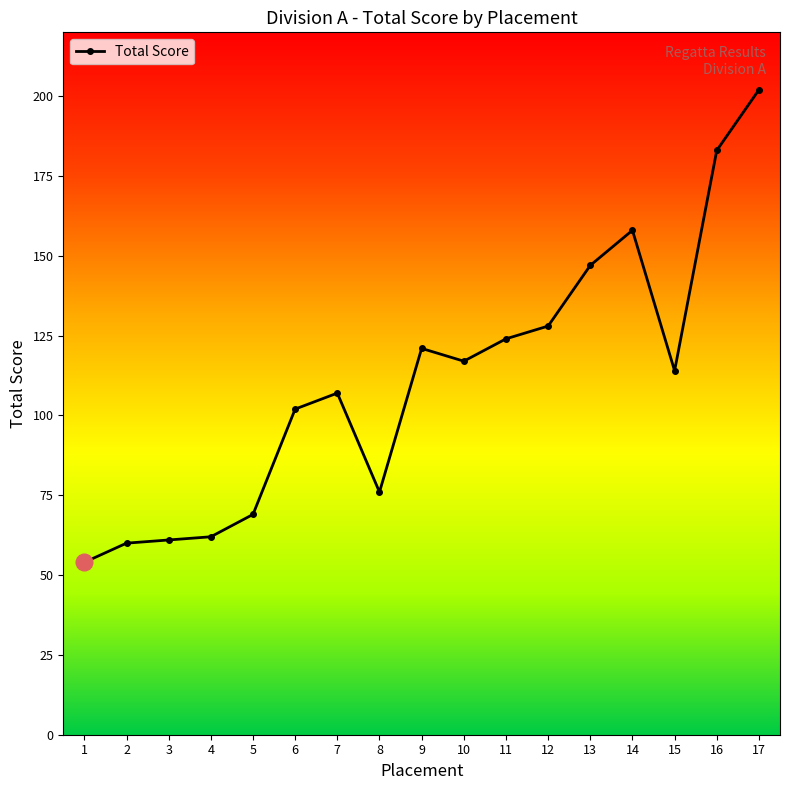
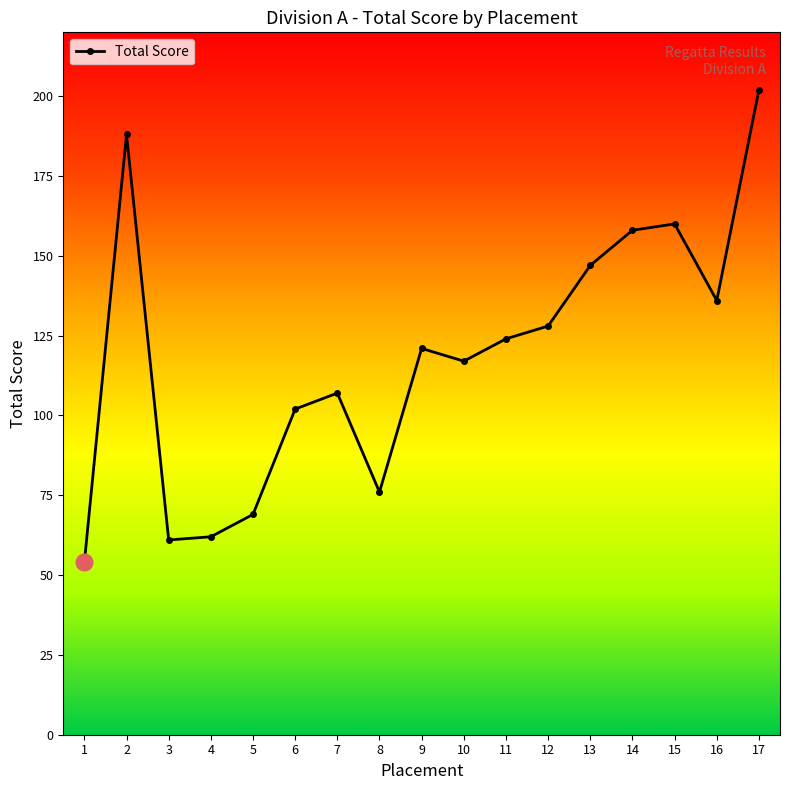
Total Score, 2: 60 -> 188
Total Score, 15: 114 -> 160
Total Score, 16: 183 -> 136
